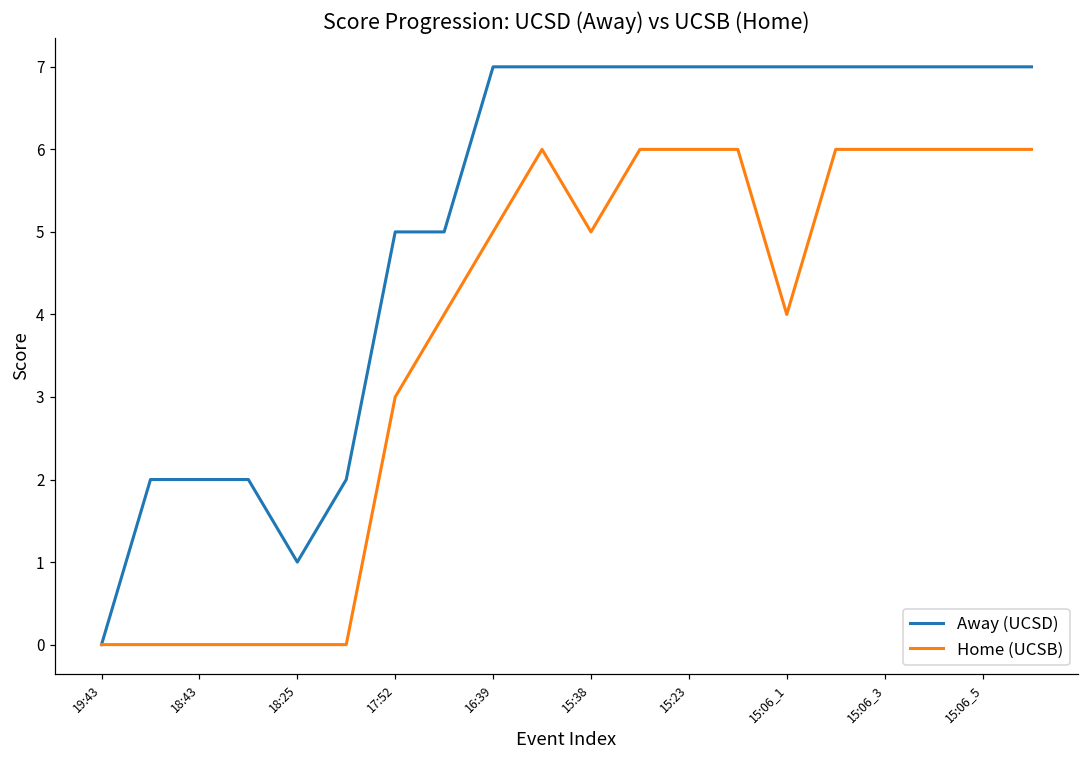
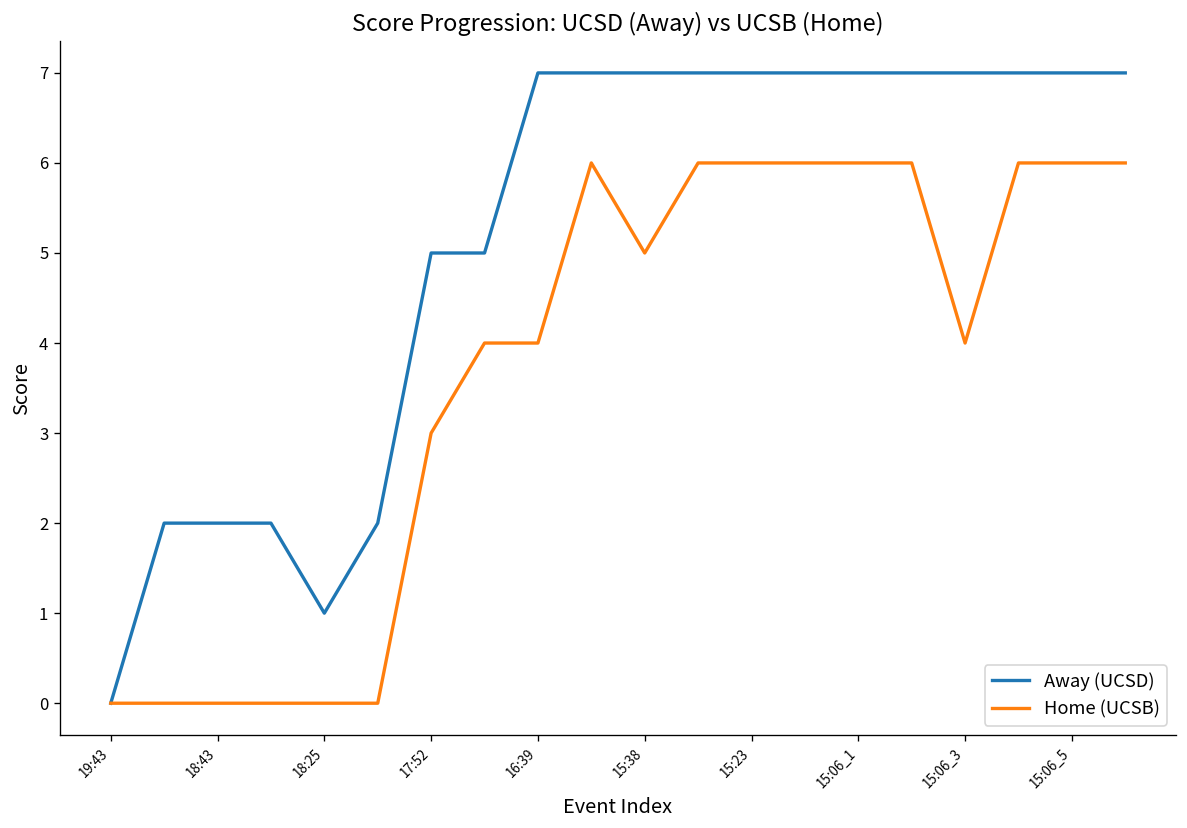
Home (UCSB), 16:39: 5 -> 4
Home (UCSB), 15:06_1: 4 -> 6
Home (UCSB), 15:06_3: 6 -> 4
